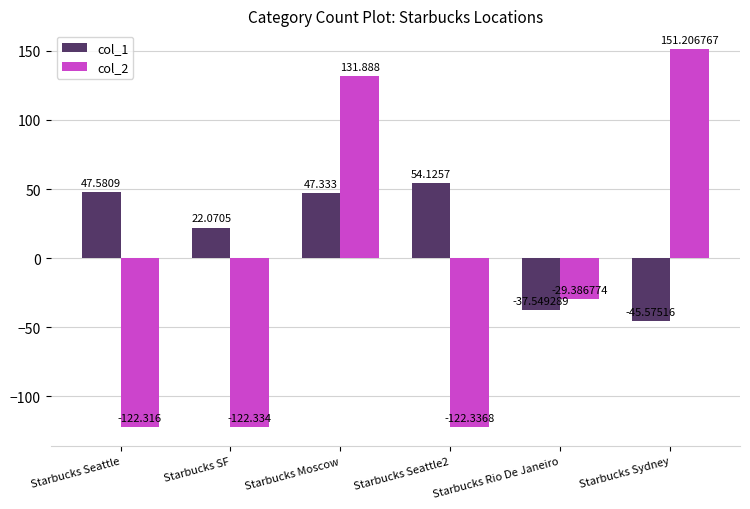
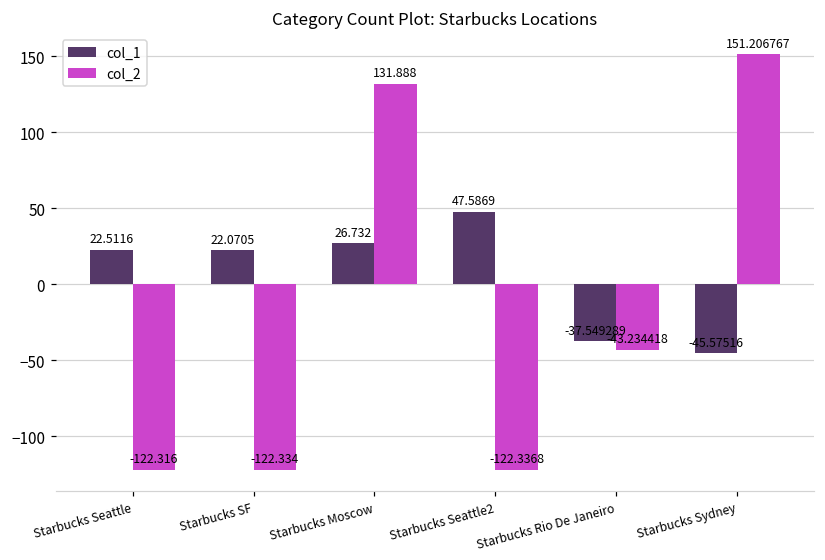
col_1, Starbucks Seattle: 47.5809 -> 22.5116
col_1, Starbucks Moscow: 47.333 -> 26.732
col_1, Starbucks Seattle2: 54.1257 -> 47.5869
col_2, Starbucks Rio De Janeiro: -29.386774 -> -43.234418
